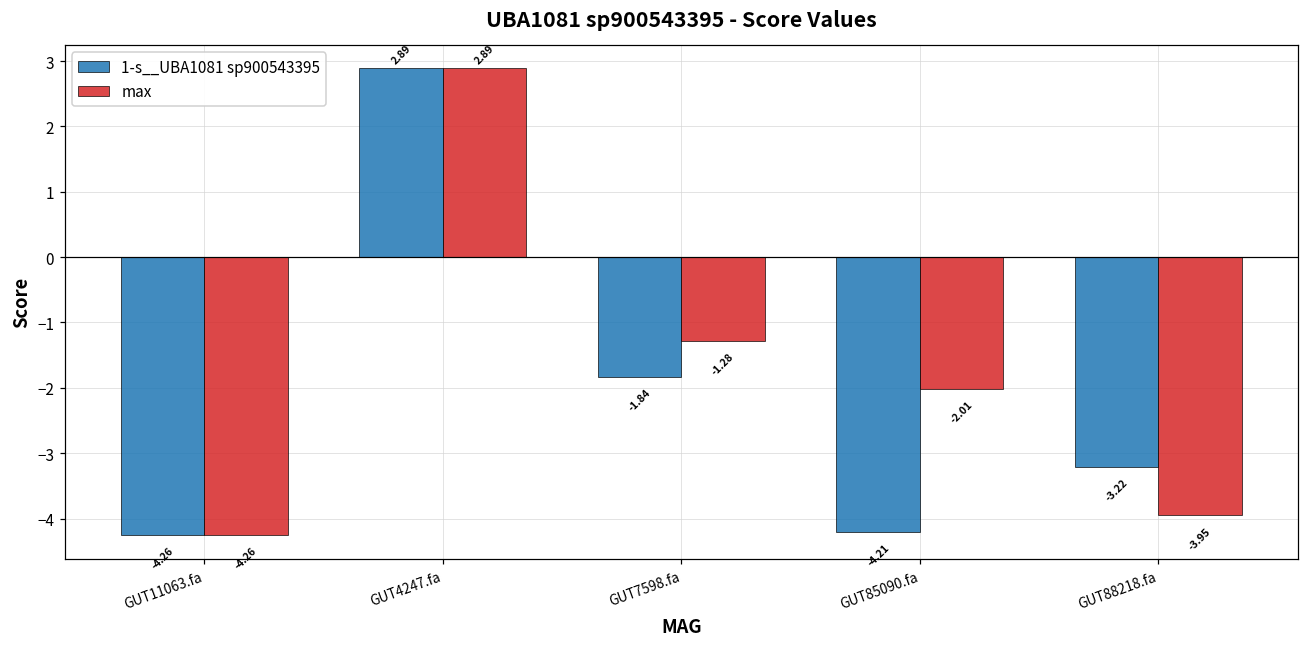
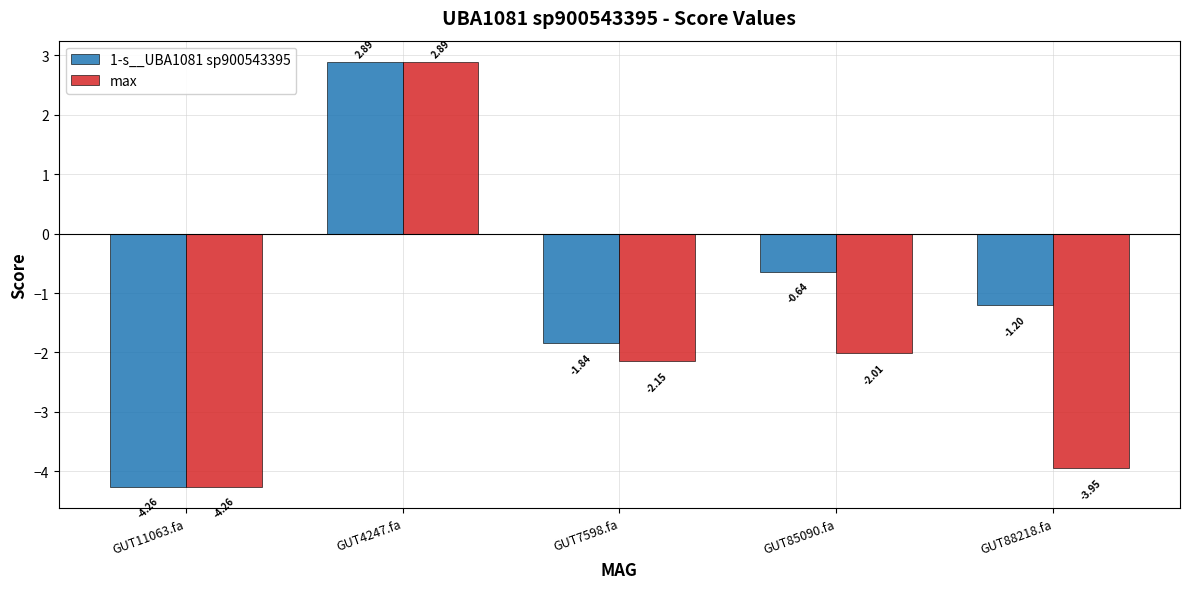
max, GUT7598.fa: -1.28 -> -2.15
1-s__UBA1081 sp900543395, GUT85090.fa: -4.21 -> -0.64
1-s__UBA1081 sp900543395, GUT88218.fa: -3.22 -> -1.20
